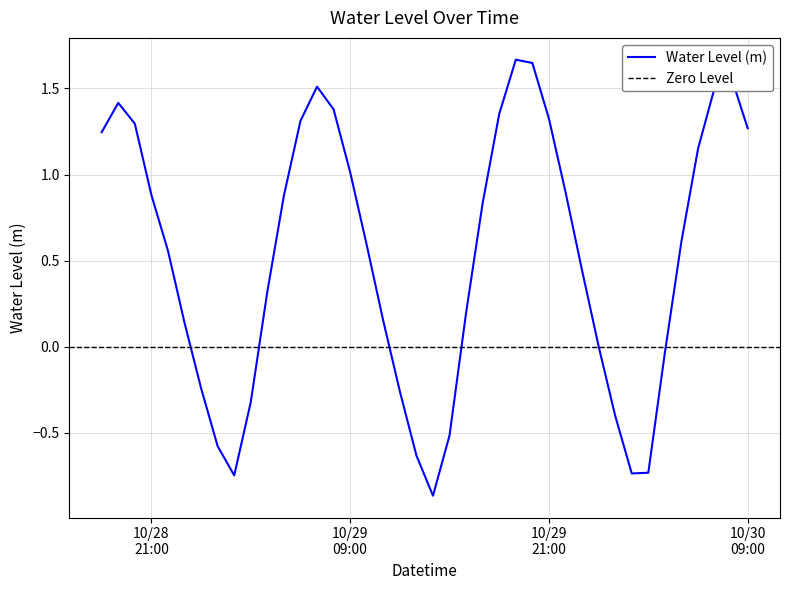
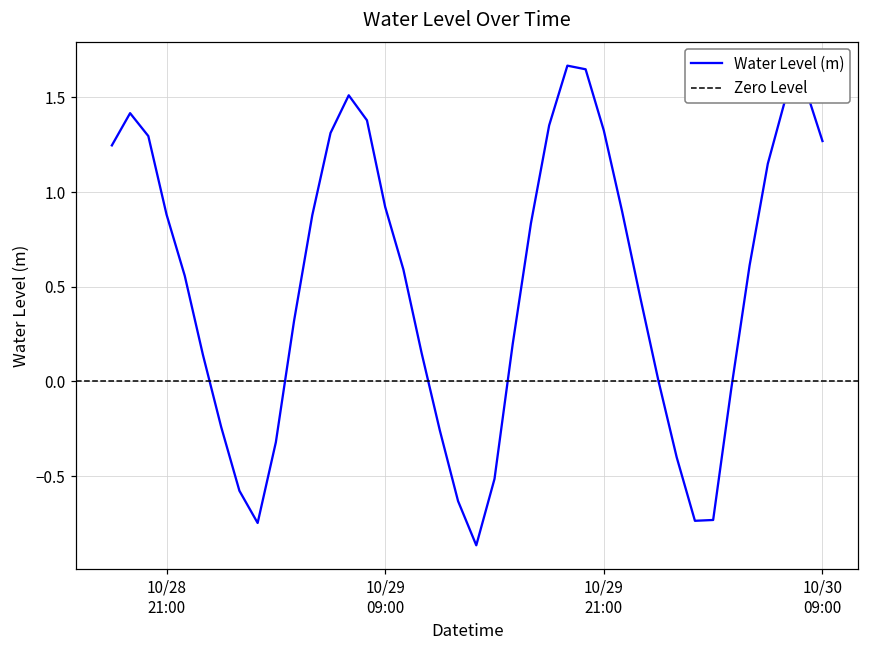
10/29 09:00: 1.01 -> 0.92
